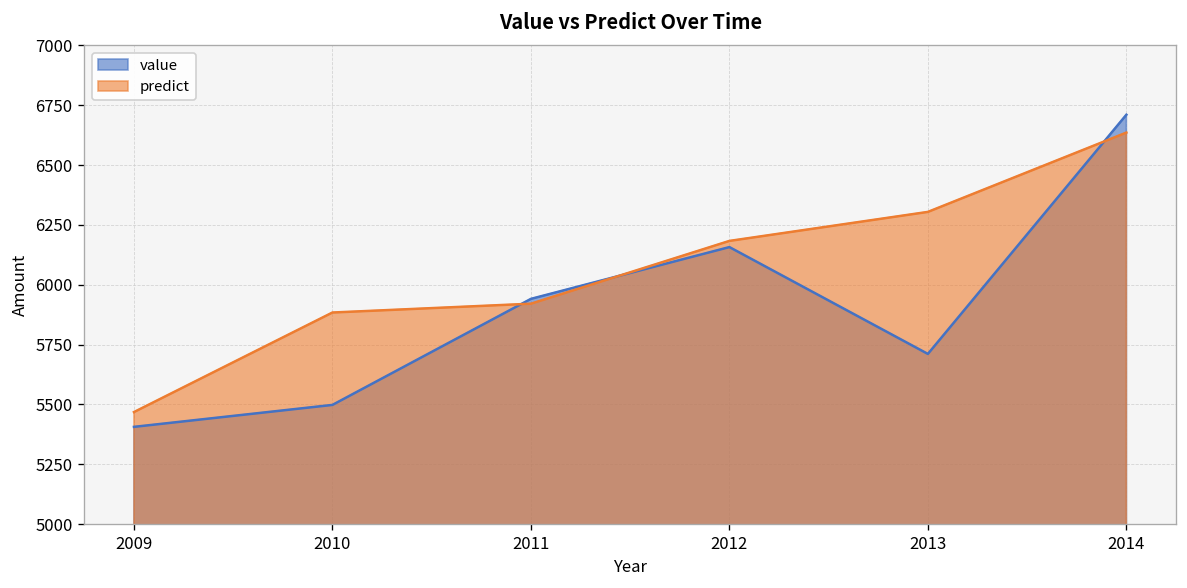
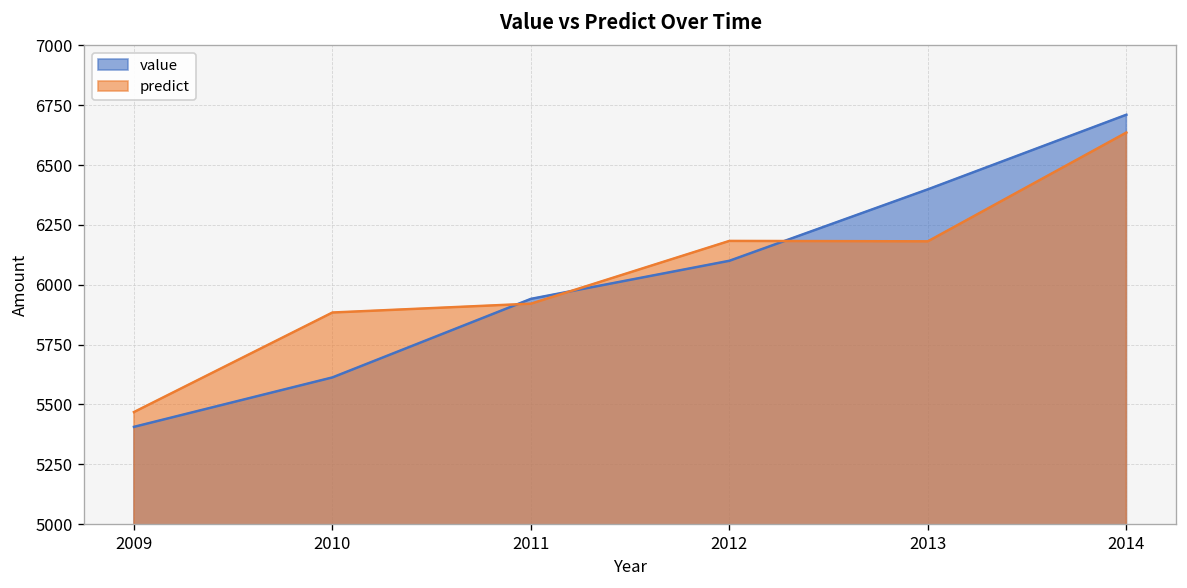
value, 2010: 5500 -> 5610
value, 2012: 6160 -> 6100
value, 2013: 5710 -> 6400
predict, 2013: 6300 -> 6180
